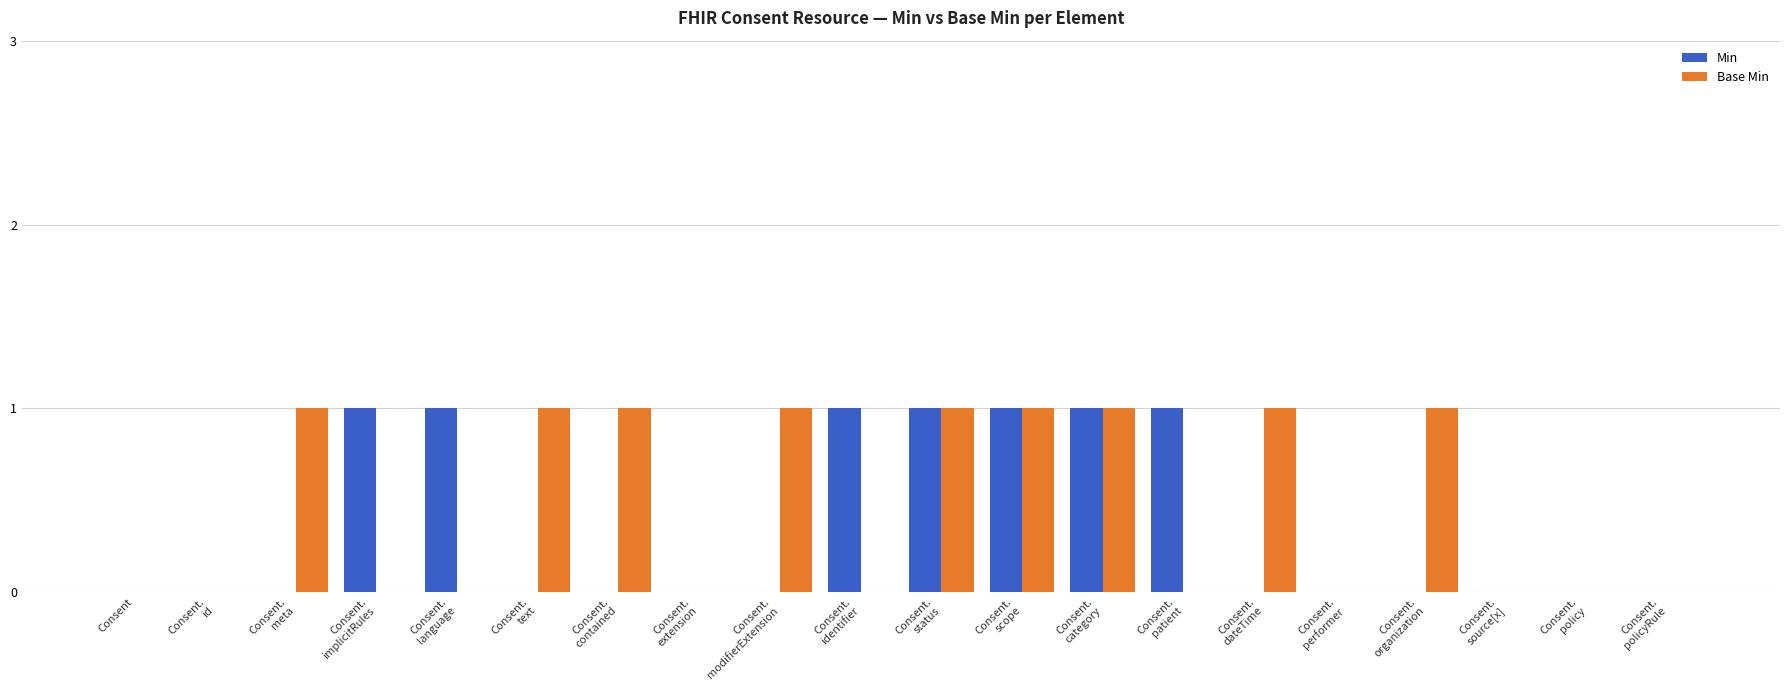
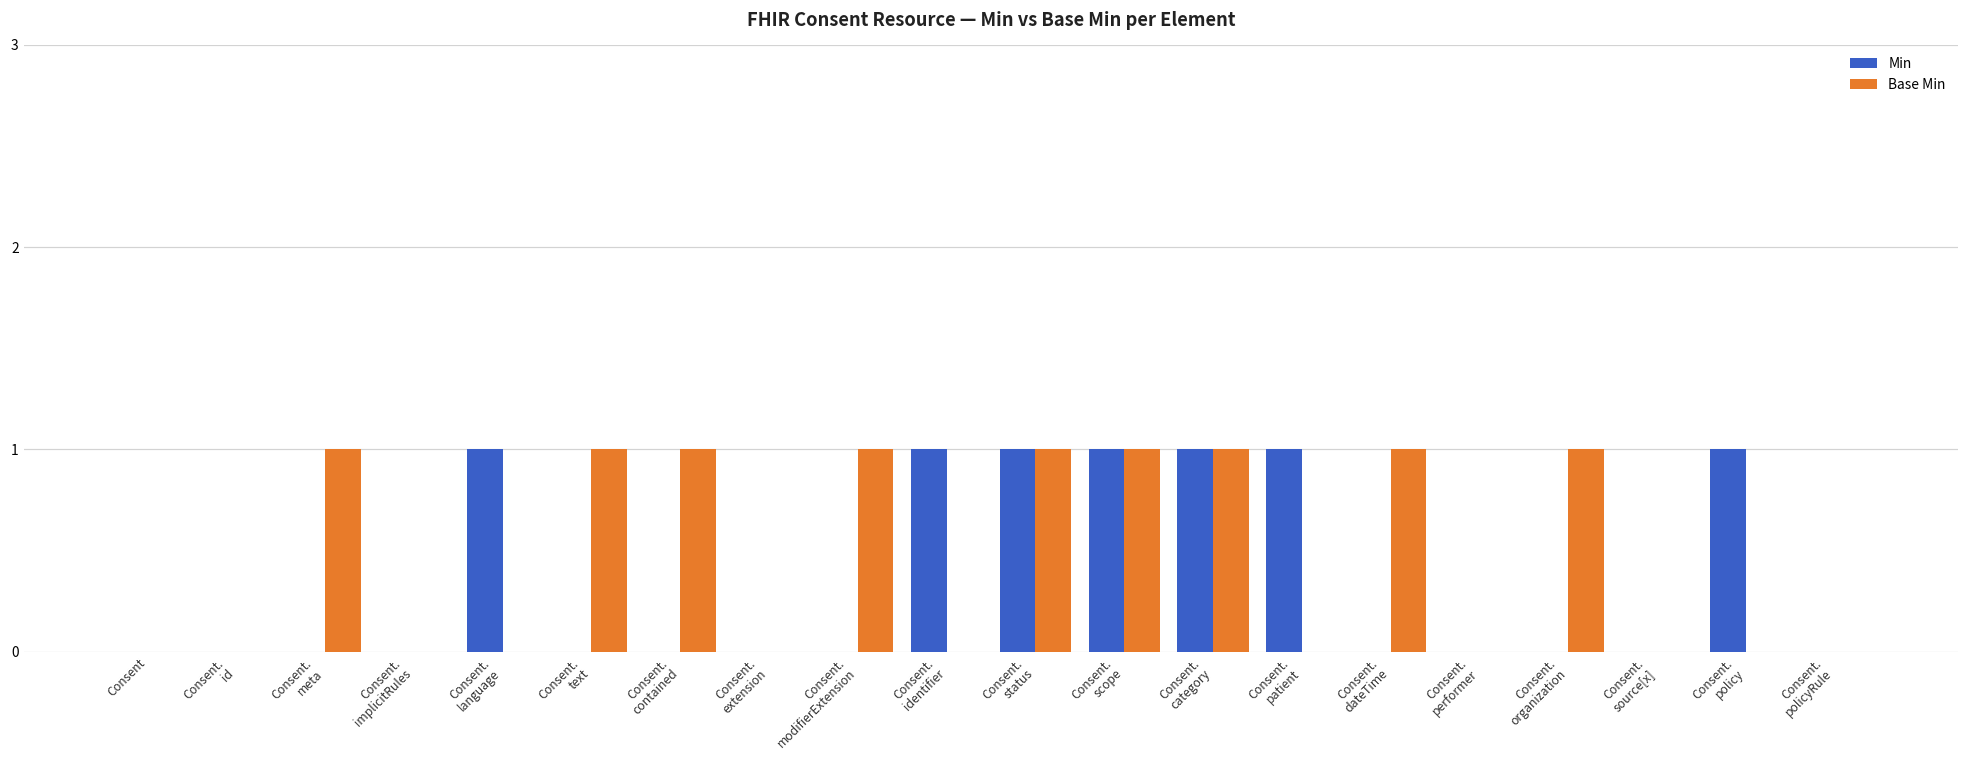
Min, Consent. implicitRules: 1 -> 0
Min, Consent. policy: 0 -> 1
